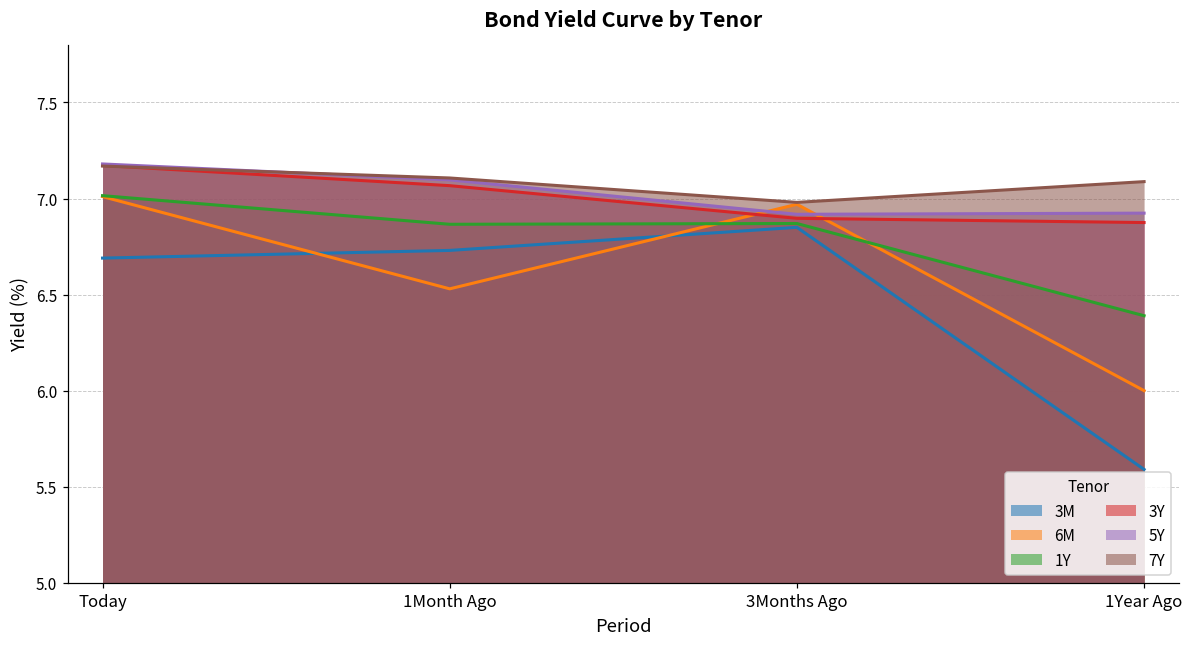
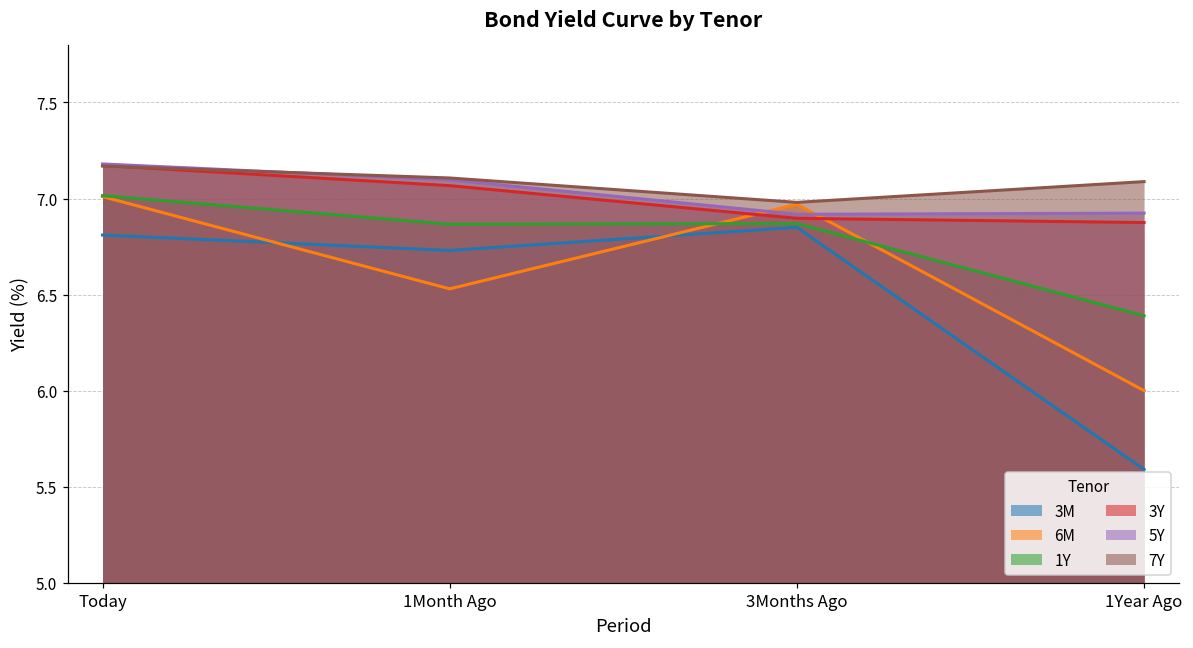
3M, Today: 6.69 -> 6.81
